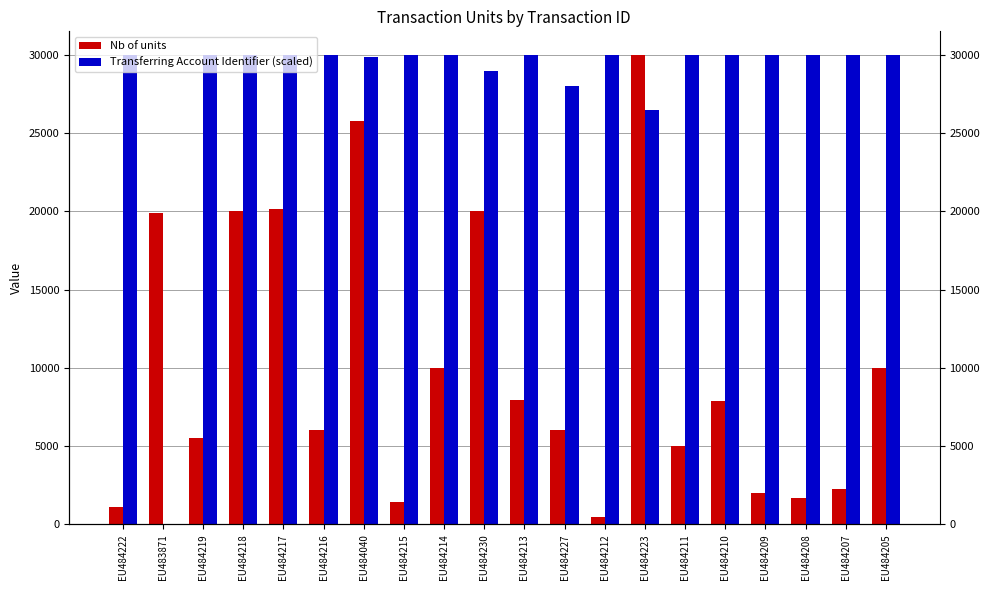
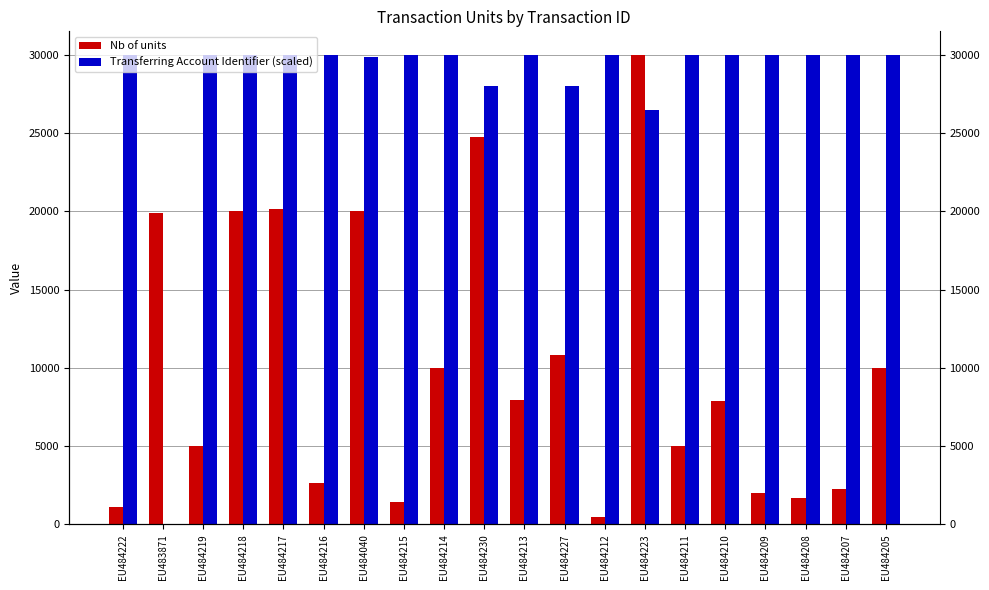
Nb of units, EU484219: 5500 -> 5000
Nb of units, EU484216: 6000 -> 2700
Nb of units, EU484040: 25800 -> 20000
Nb of units, EU484230: 20000 -> 24800
Transferring Account Identifier (scaled), EU484230: 28900 -> 28000
Nb of units, EU484227: 6000 -> 10800
